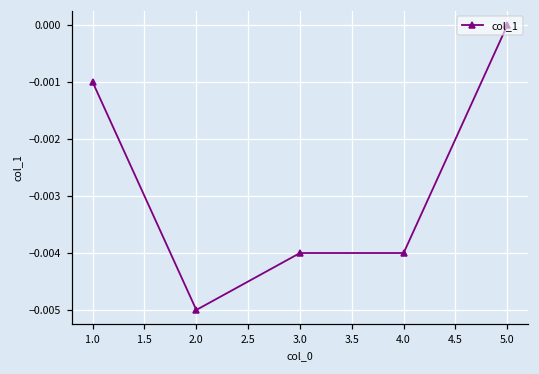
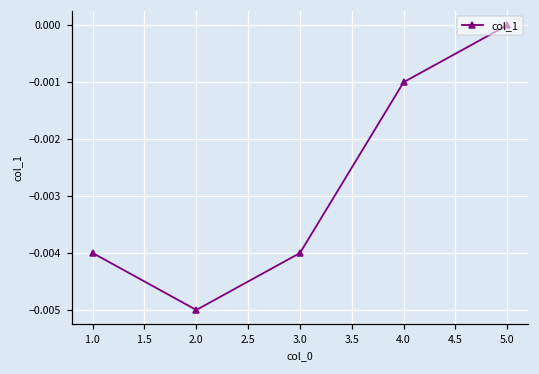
1.0: -0.001 -> -0.004
4.0: -0.004 -> -0.001
